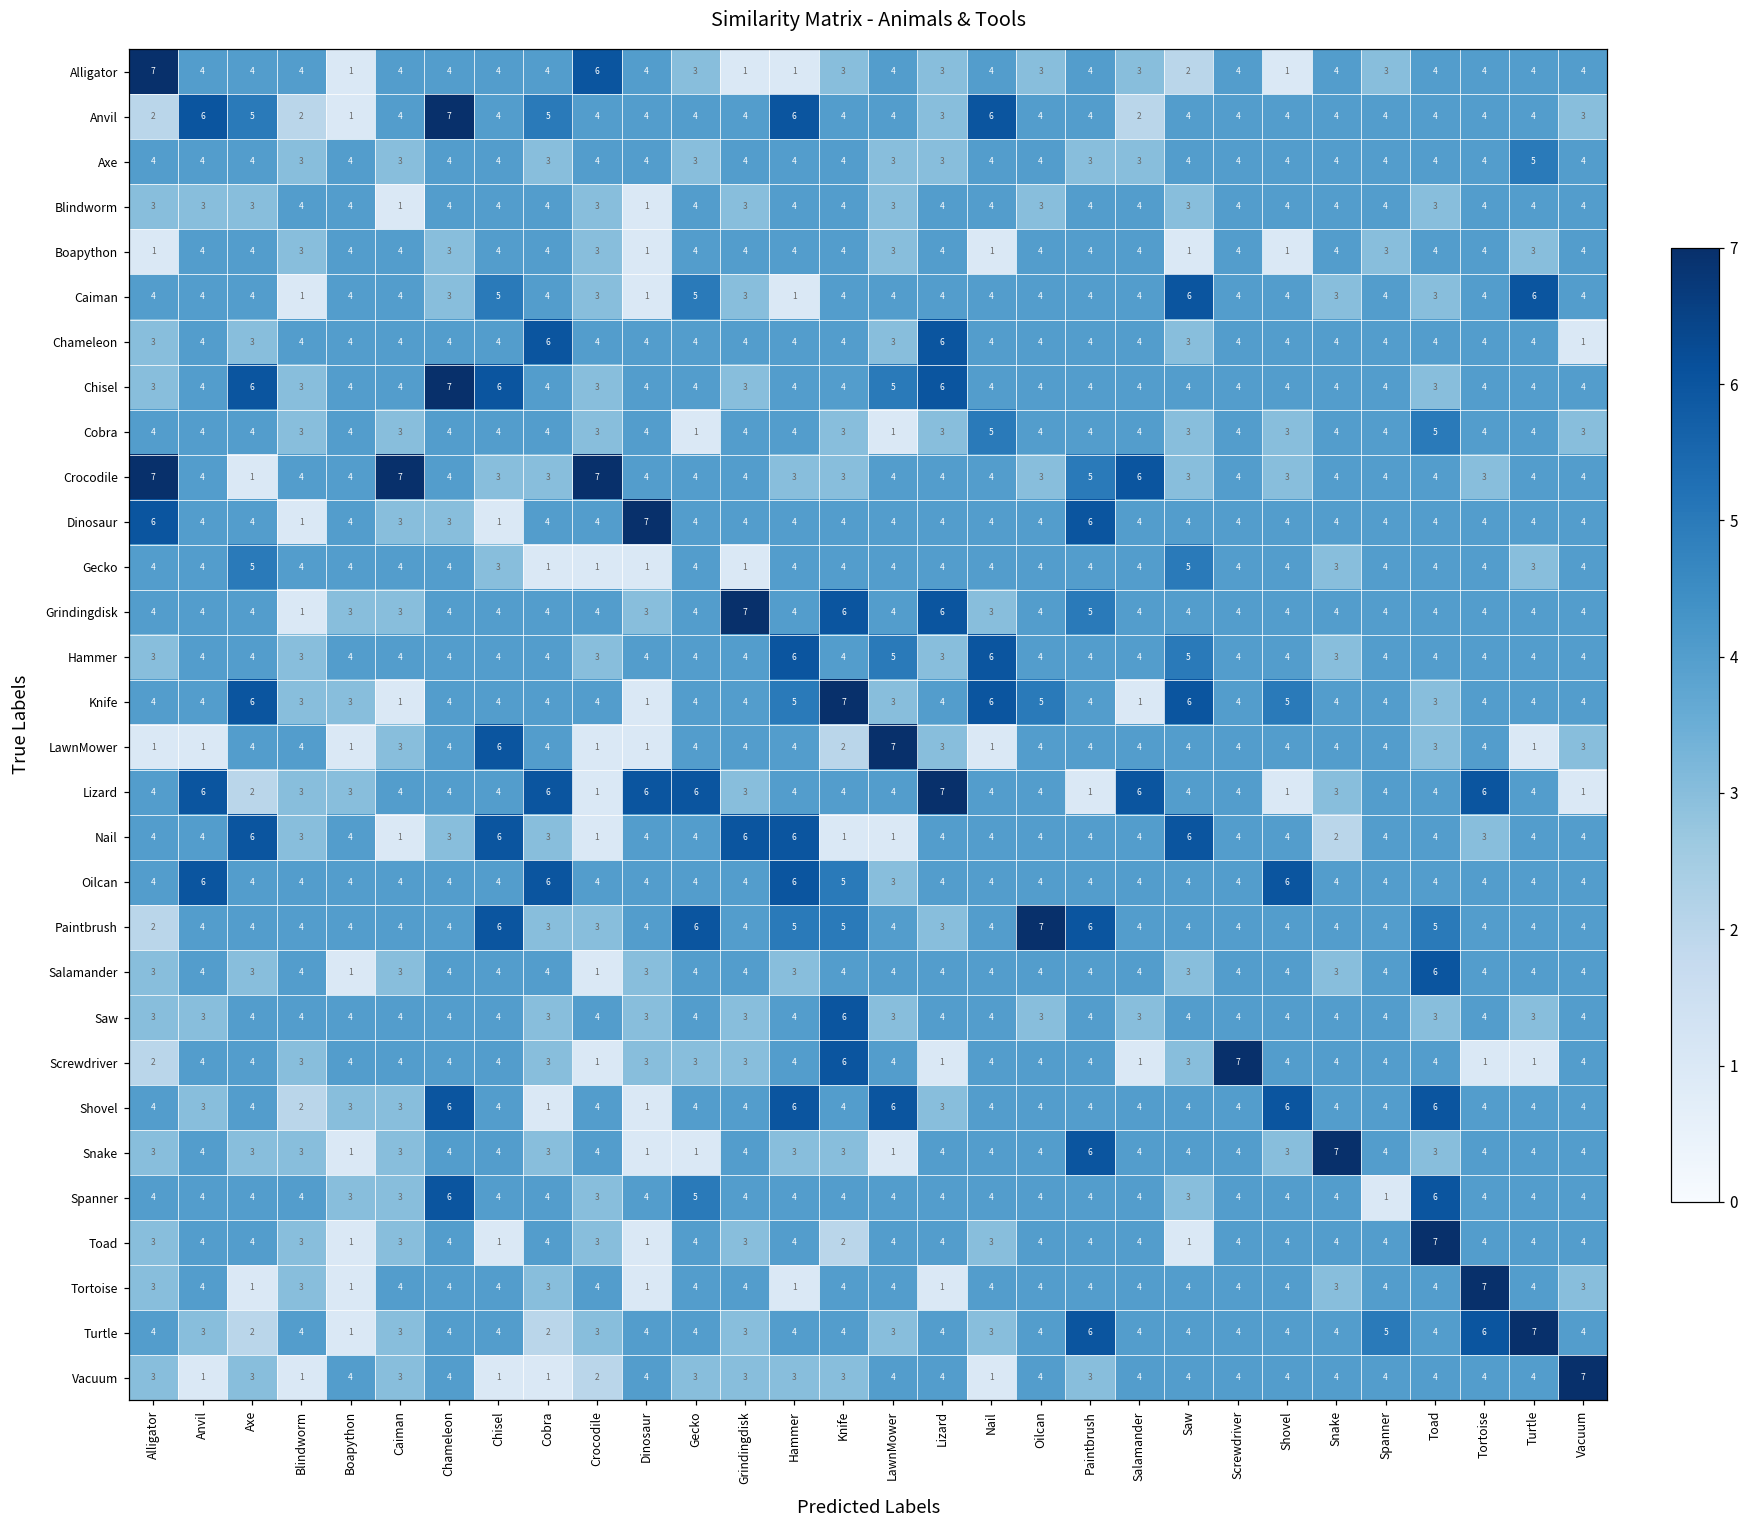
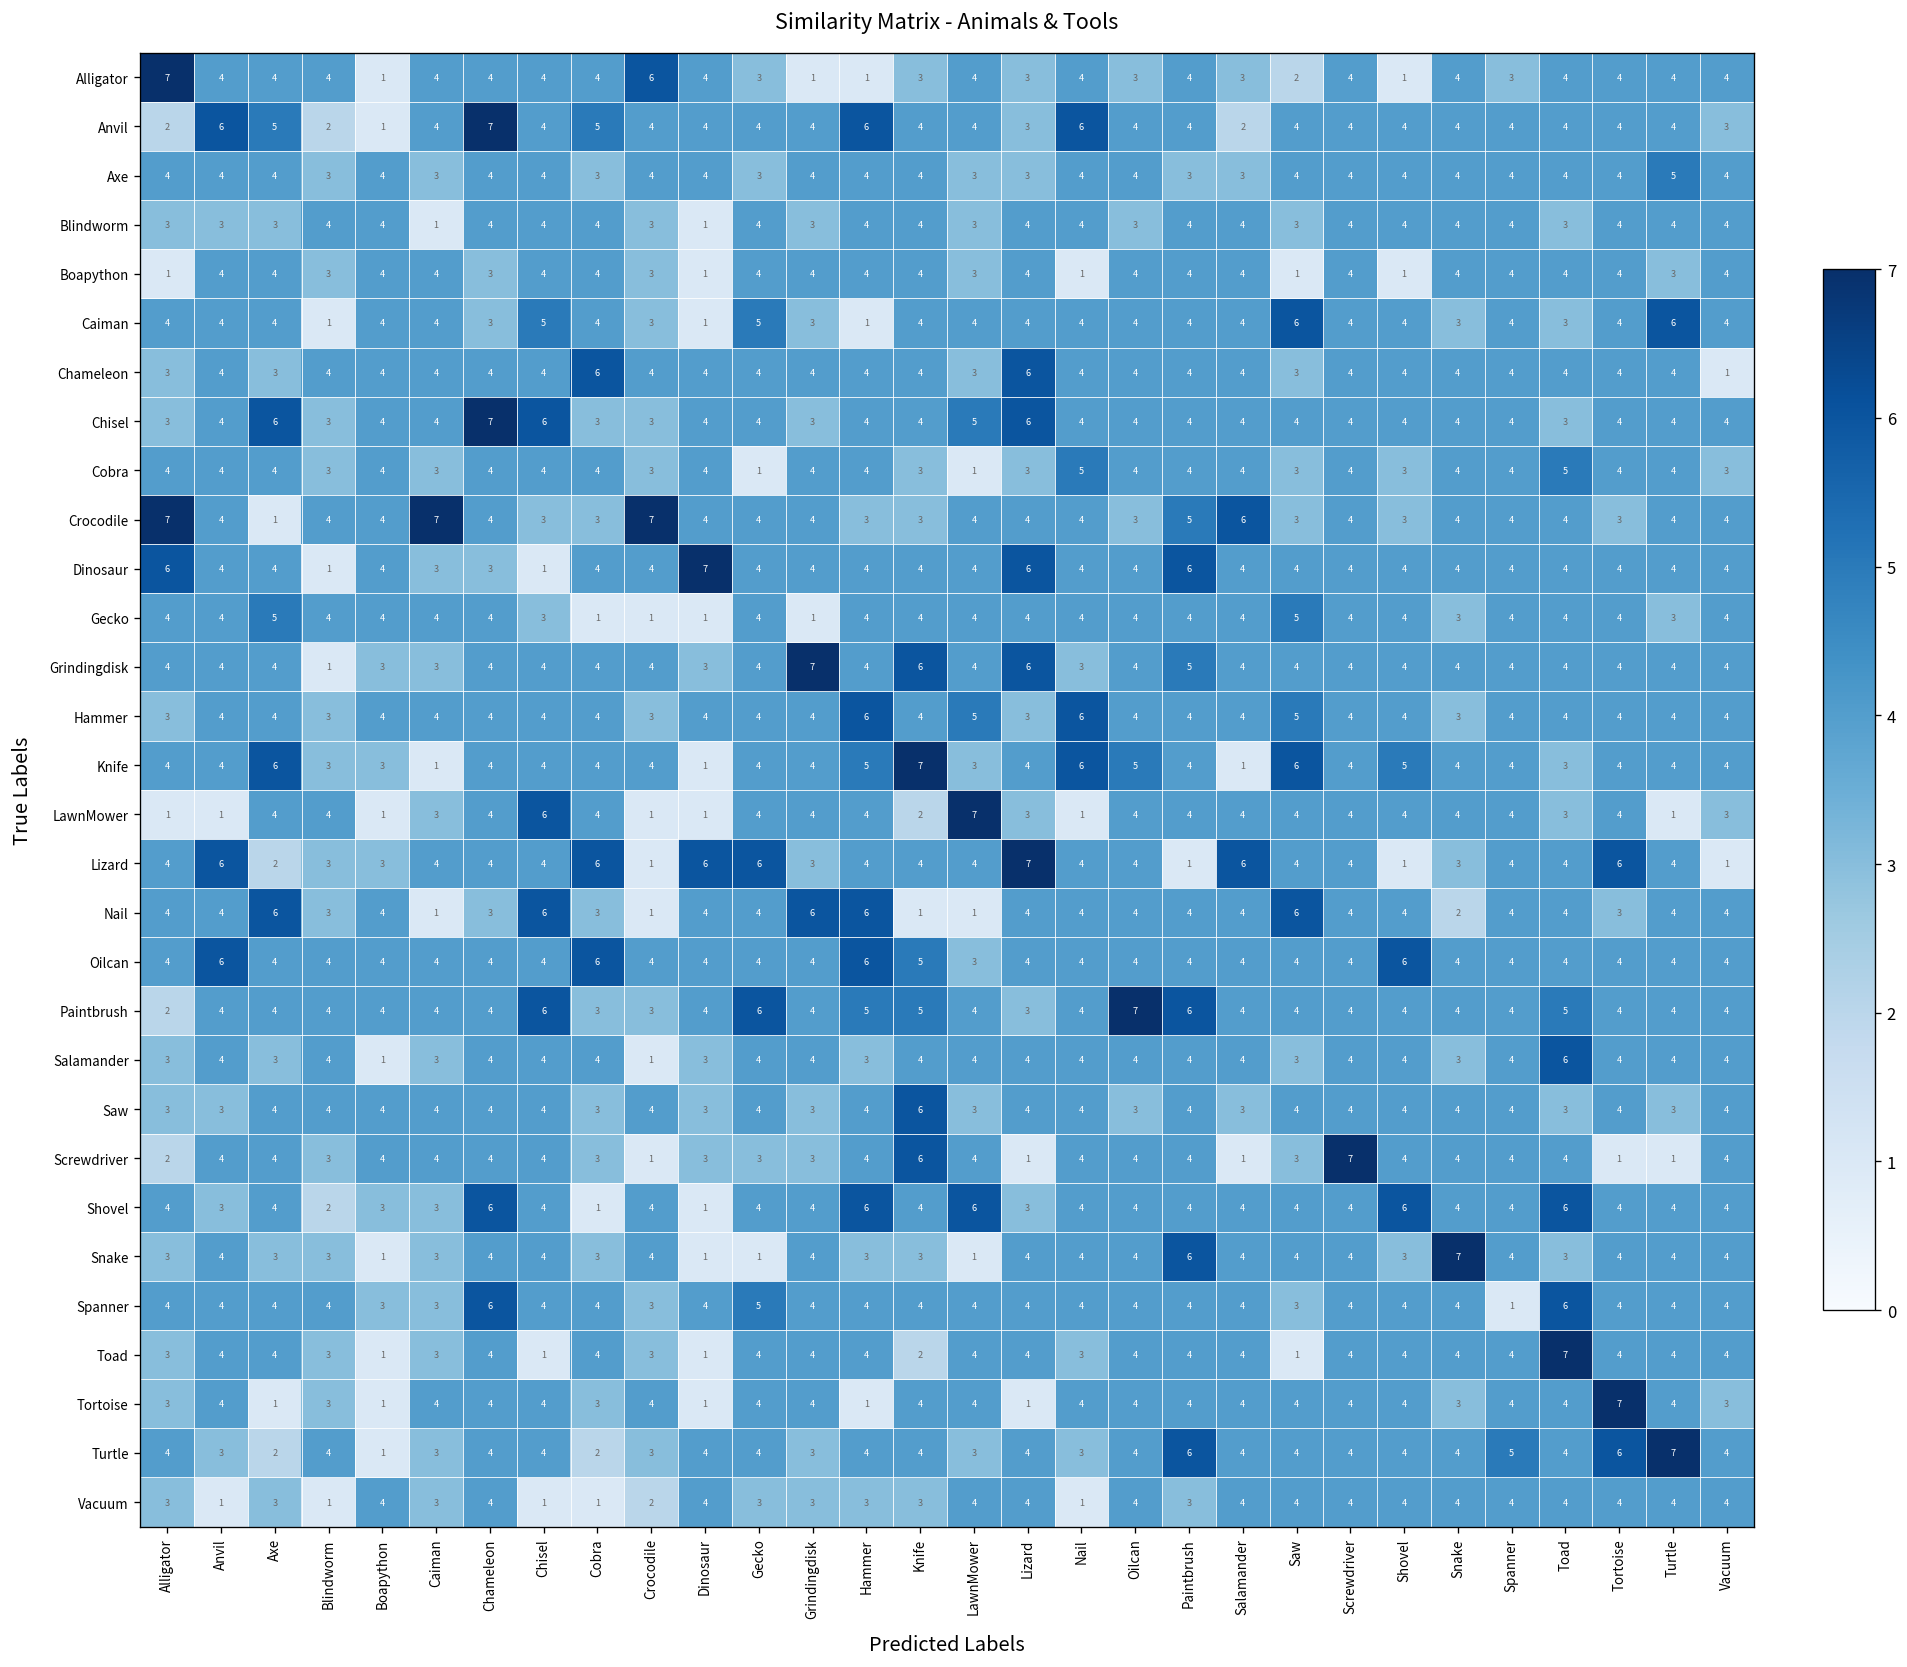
Boapython, Spanner: 3 -> 4
Chisel, Cobra: 4 -> 3
Dinosaur, Lizard: 4 -> 6
Toad, Grindingdisk: 3 -> 4
Vacuum, Vacuum: 7 -> 4
